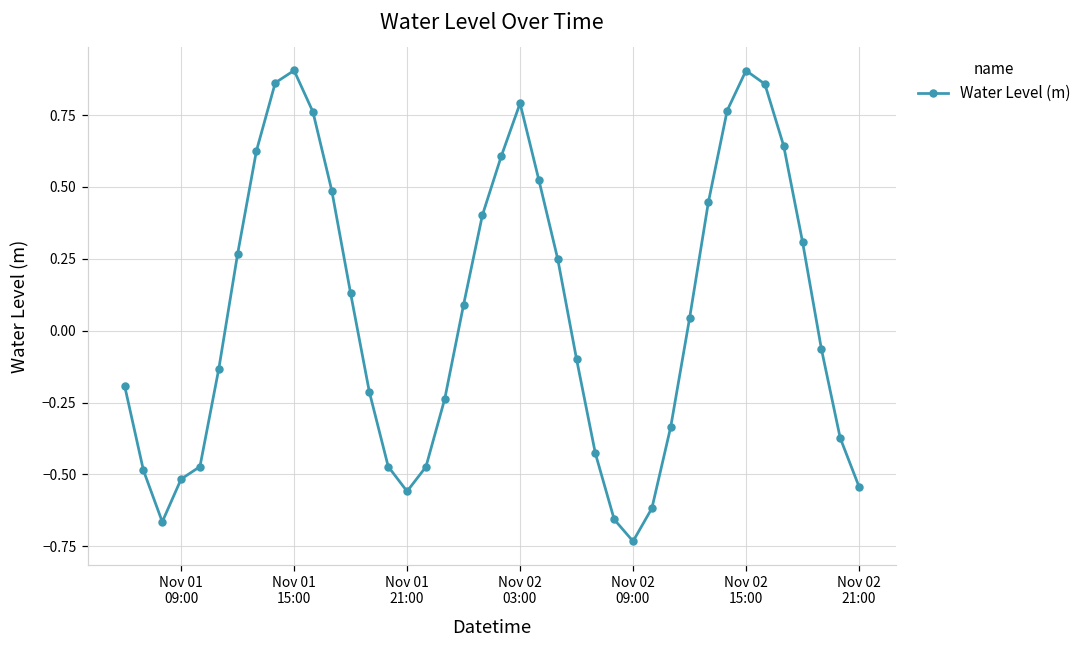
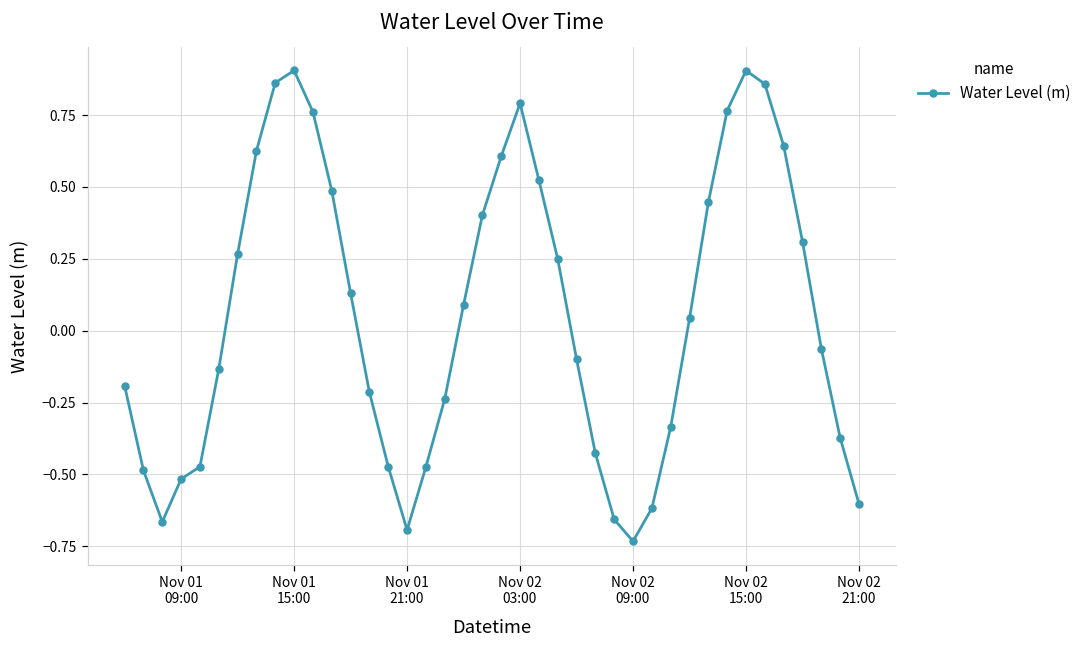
Nov 01 21:00: -0.56 -> -0.69
Nov 02 21:00: -0.54 -> -0.60
